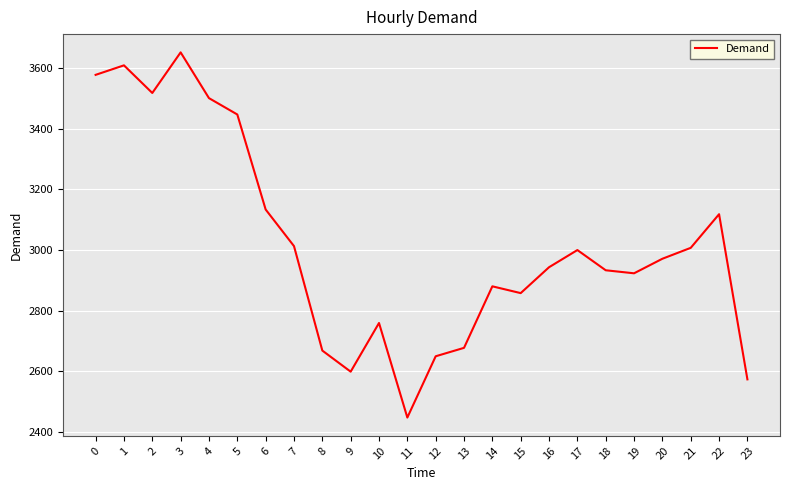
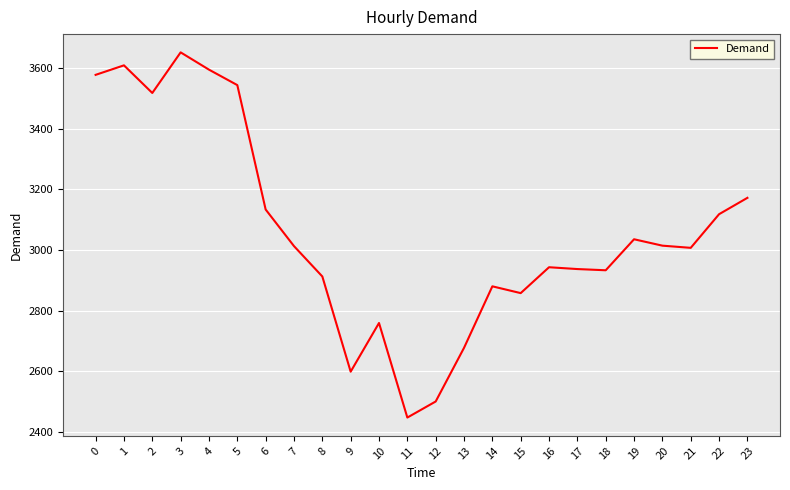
4: 3500 -> 3600
5: 3450 -> 3540
8: 2670 -> 2910
12: 2650 -> 2500
17: 3000 -> 2940
19: 2920 -> 3040
20: 2970 -> 3010
23: 2570 -> 3170
